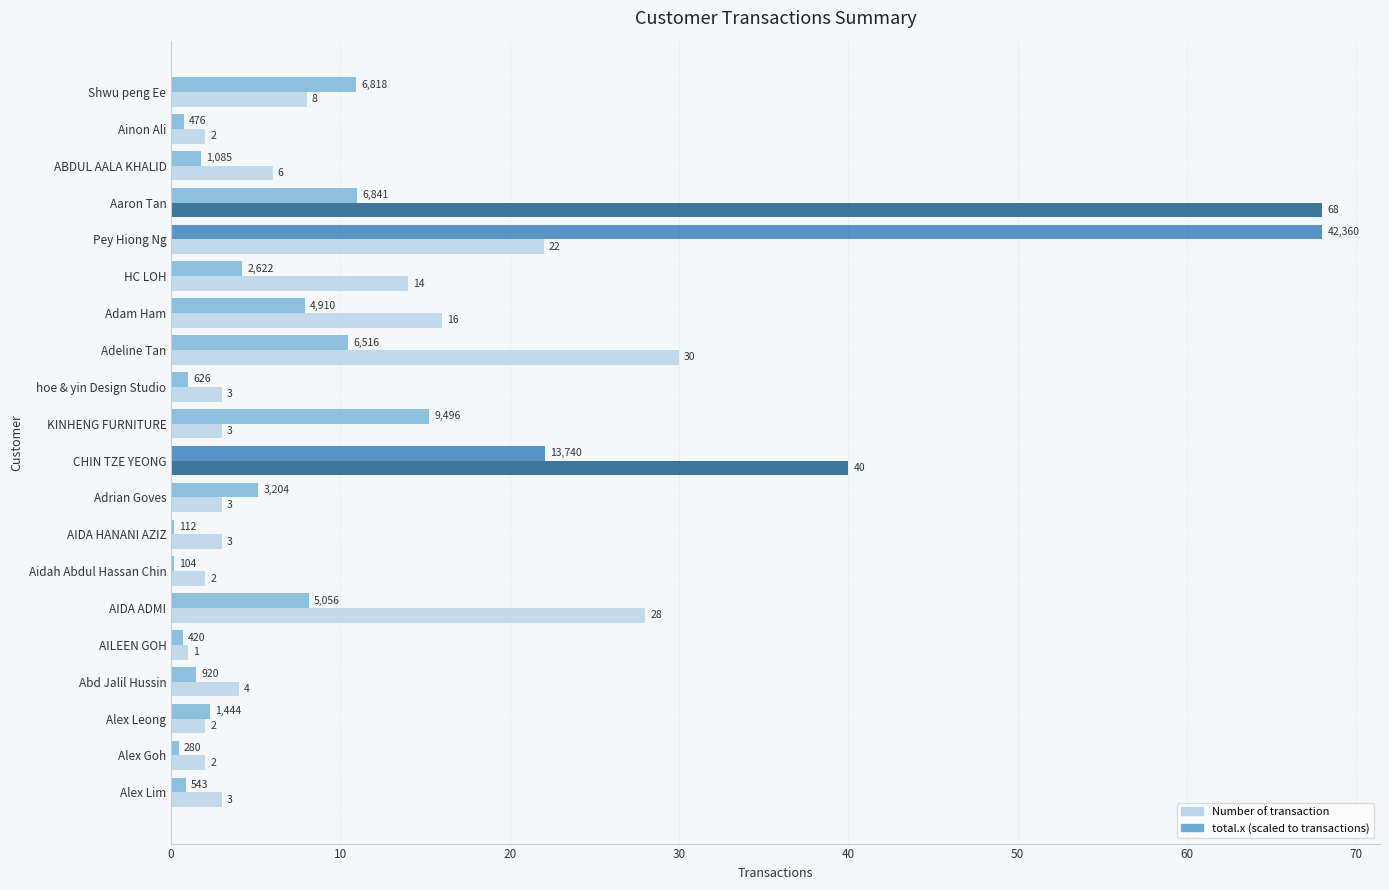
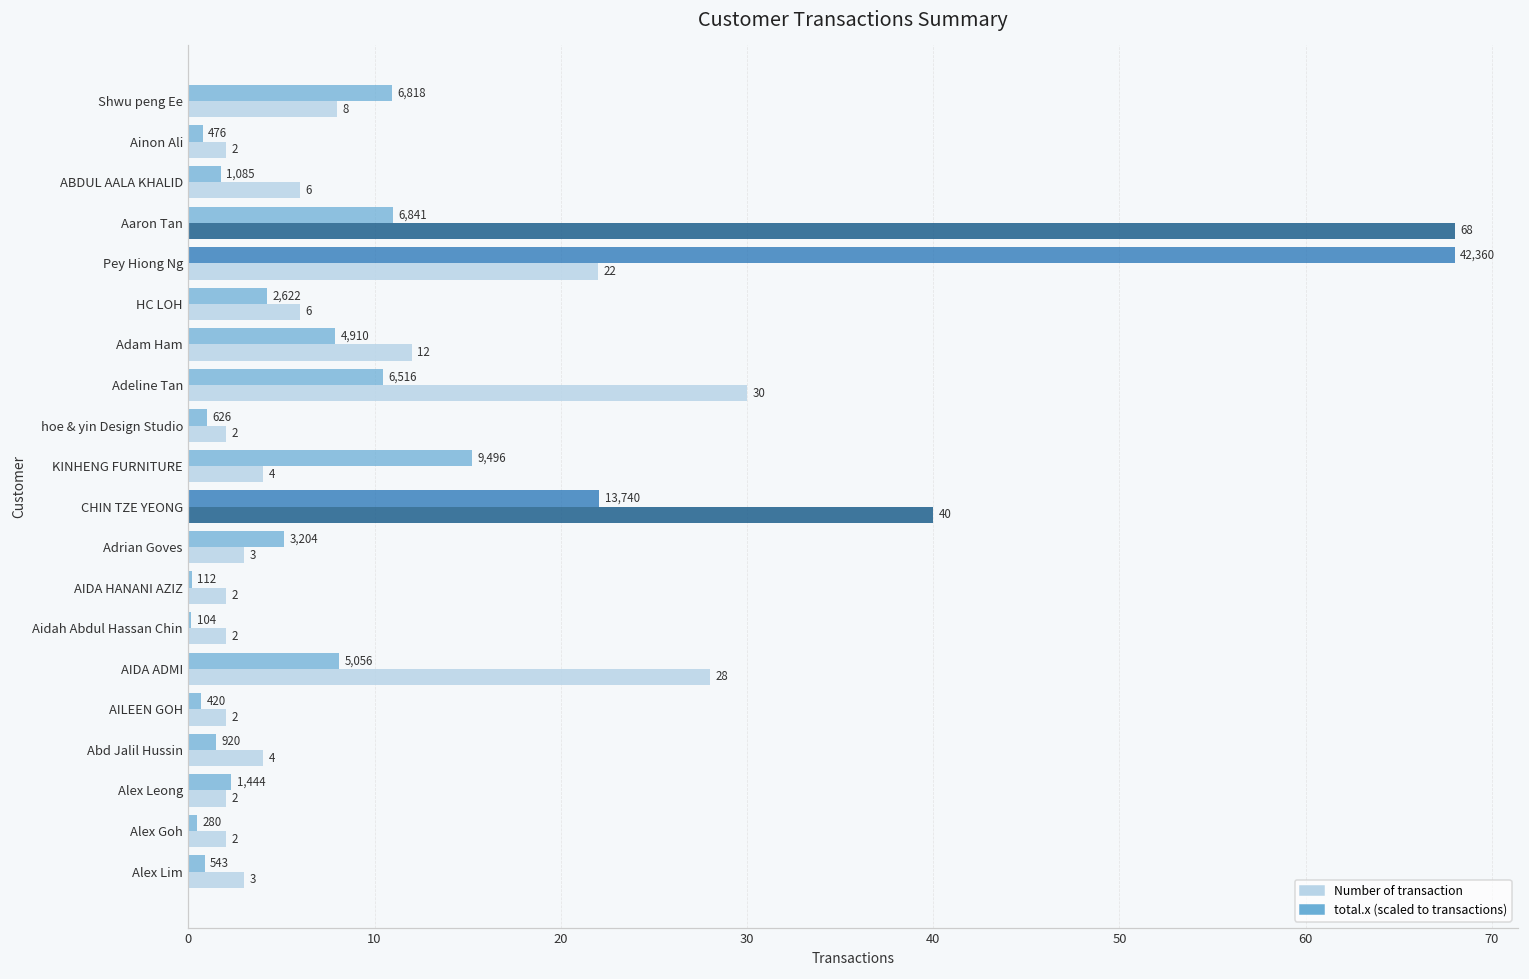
Number of transaction, HC LOH: 14 -> 6
Number of transaction, Adam Ham: 16 -> 12
Number of transaction, hoe & yin Design Studio: 3 -> 2
Number of transaction, KINHENG FURNITURE: 3 -> 4
Number of transaction, AIDA HANANI AZIZ: 3 -> 2
Number of transaction, AILEEN GOH: 1 -> 2
